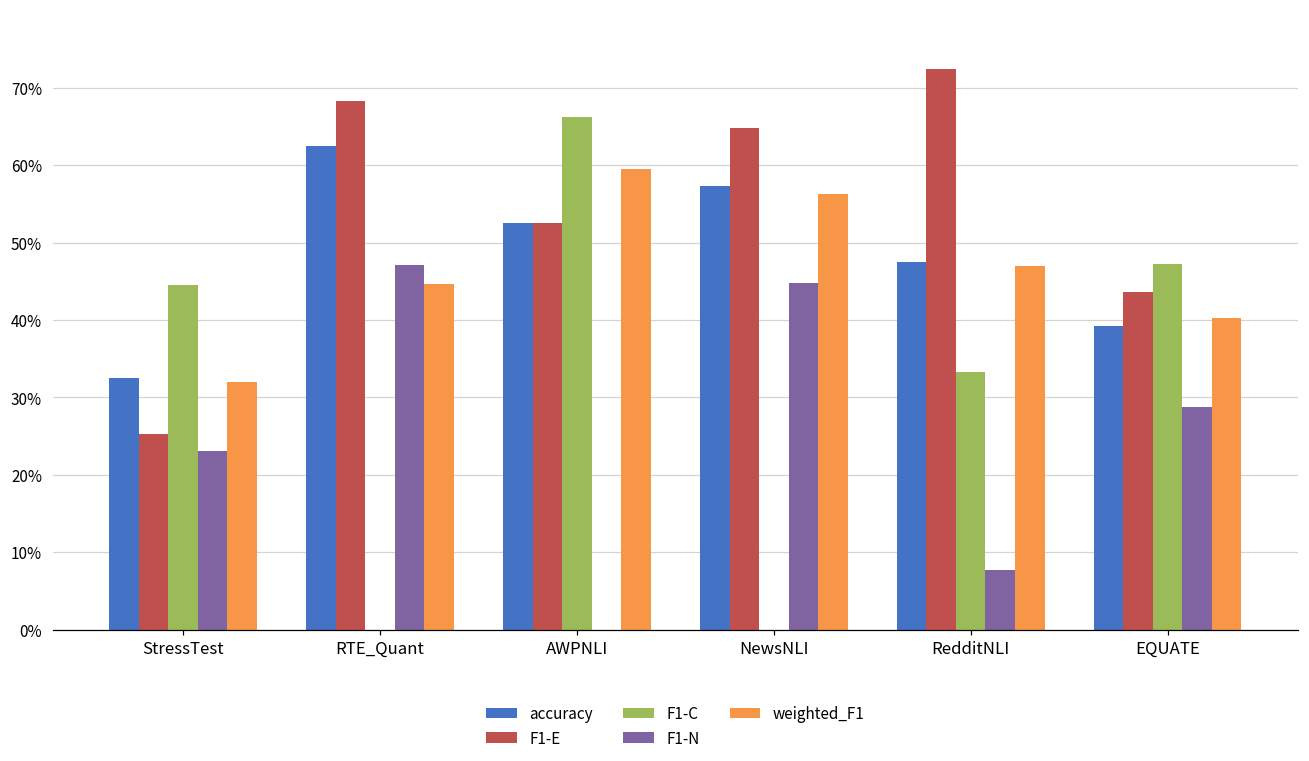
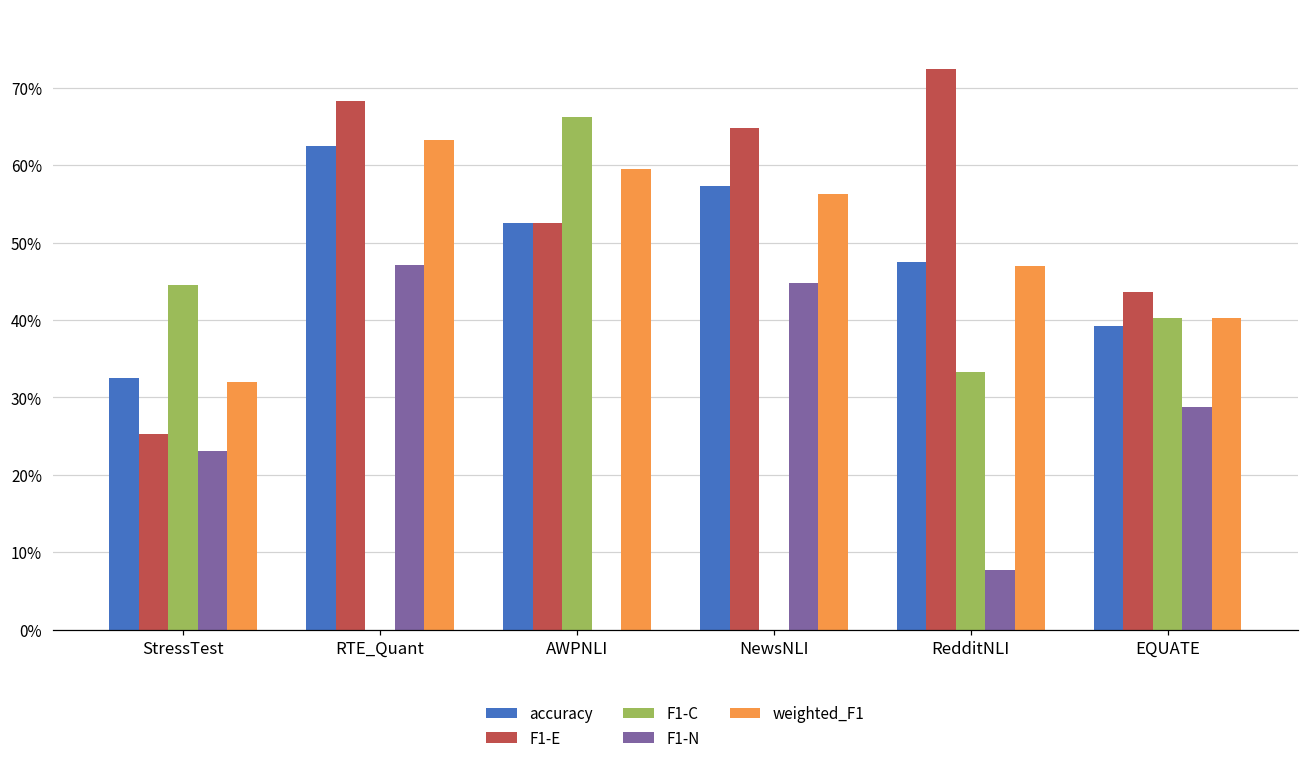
weighted_F1, RTE_Quant: 45% -> 63%
F1-C, EQUATE: 47% -> 40%
